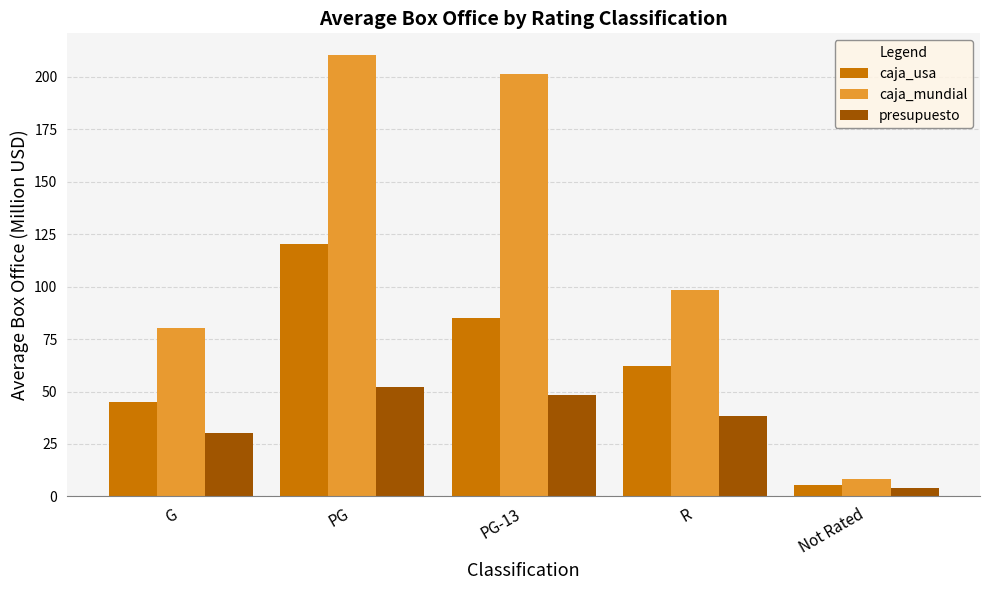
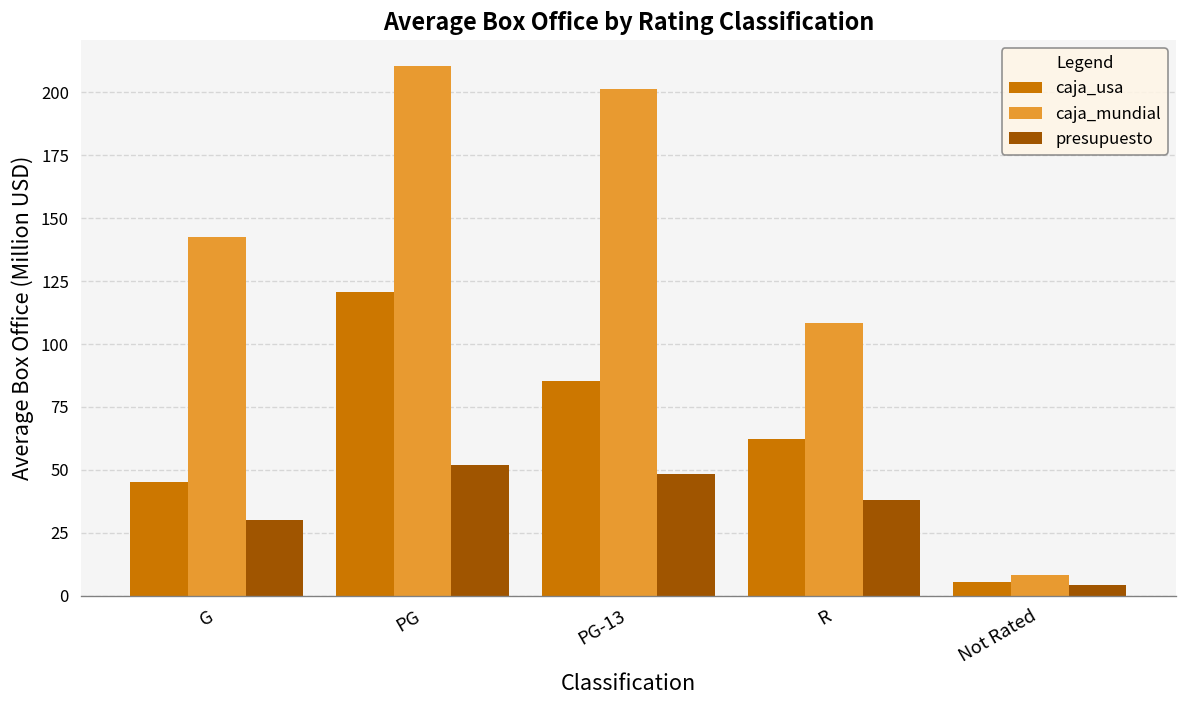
caja_mundial, G: 80 -> 143
caja_mundial, R: 98 -> 108
